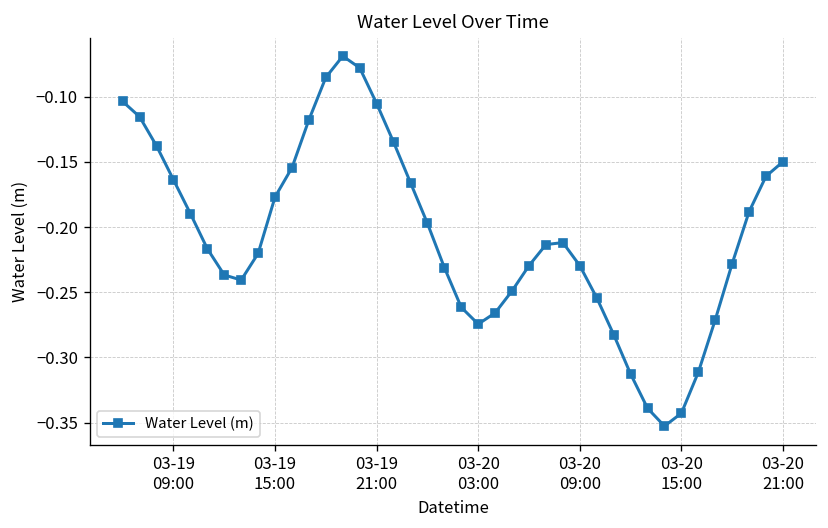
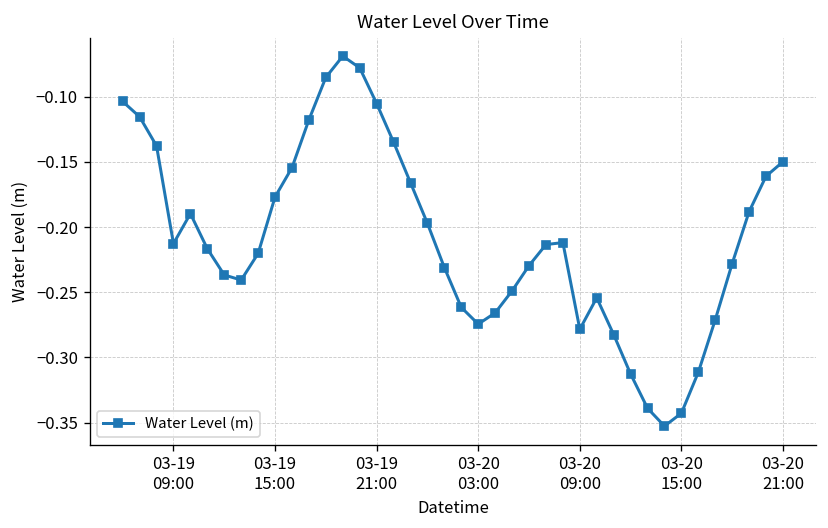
03-19 09:00: -0.164 -> -0.213
03-20 09:00: -0.230 -> -0.278
